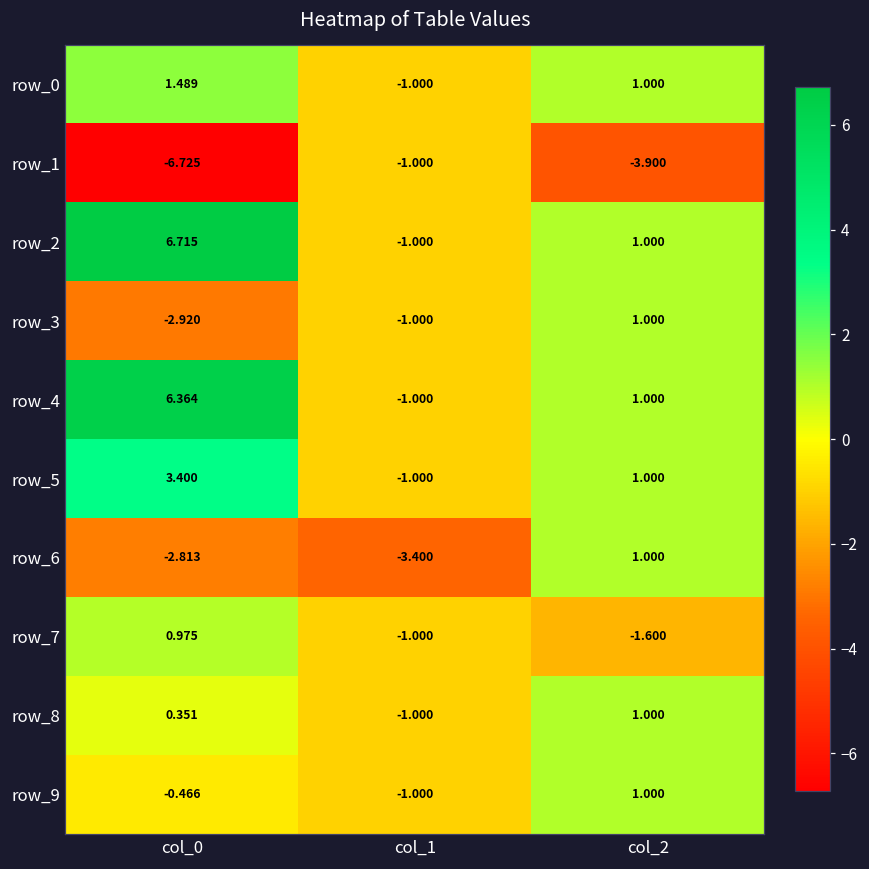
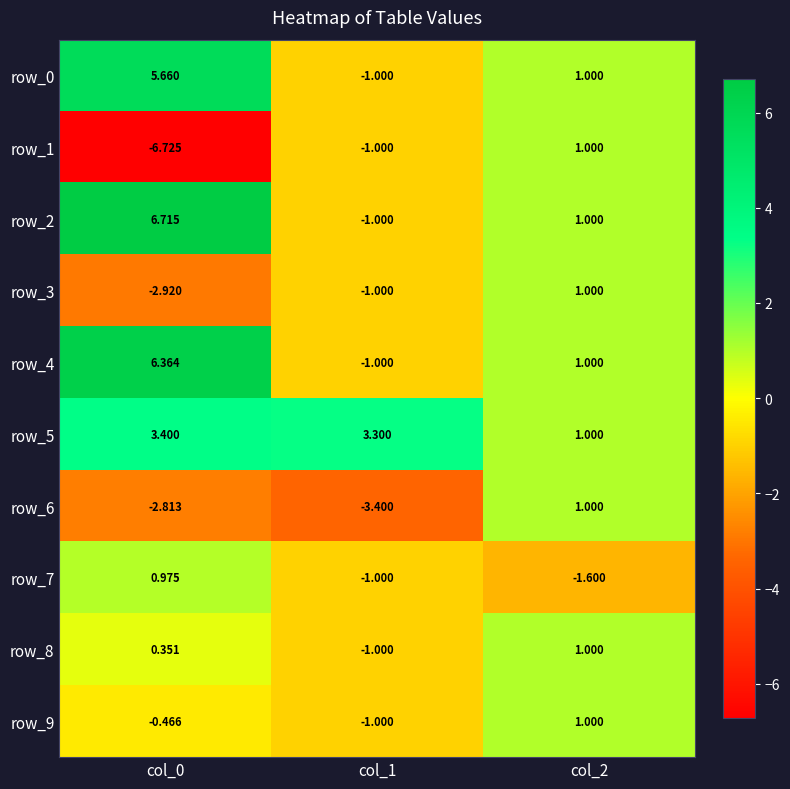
row_0, col_0: 1.489 -> 5.660
row_1, col_2: -3.900 -> 1.000
row_5, col_1: -1.000 -> 3.300
